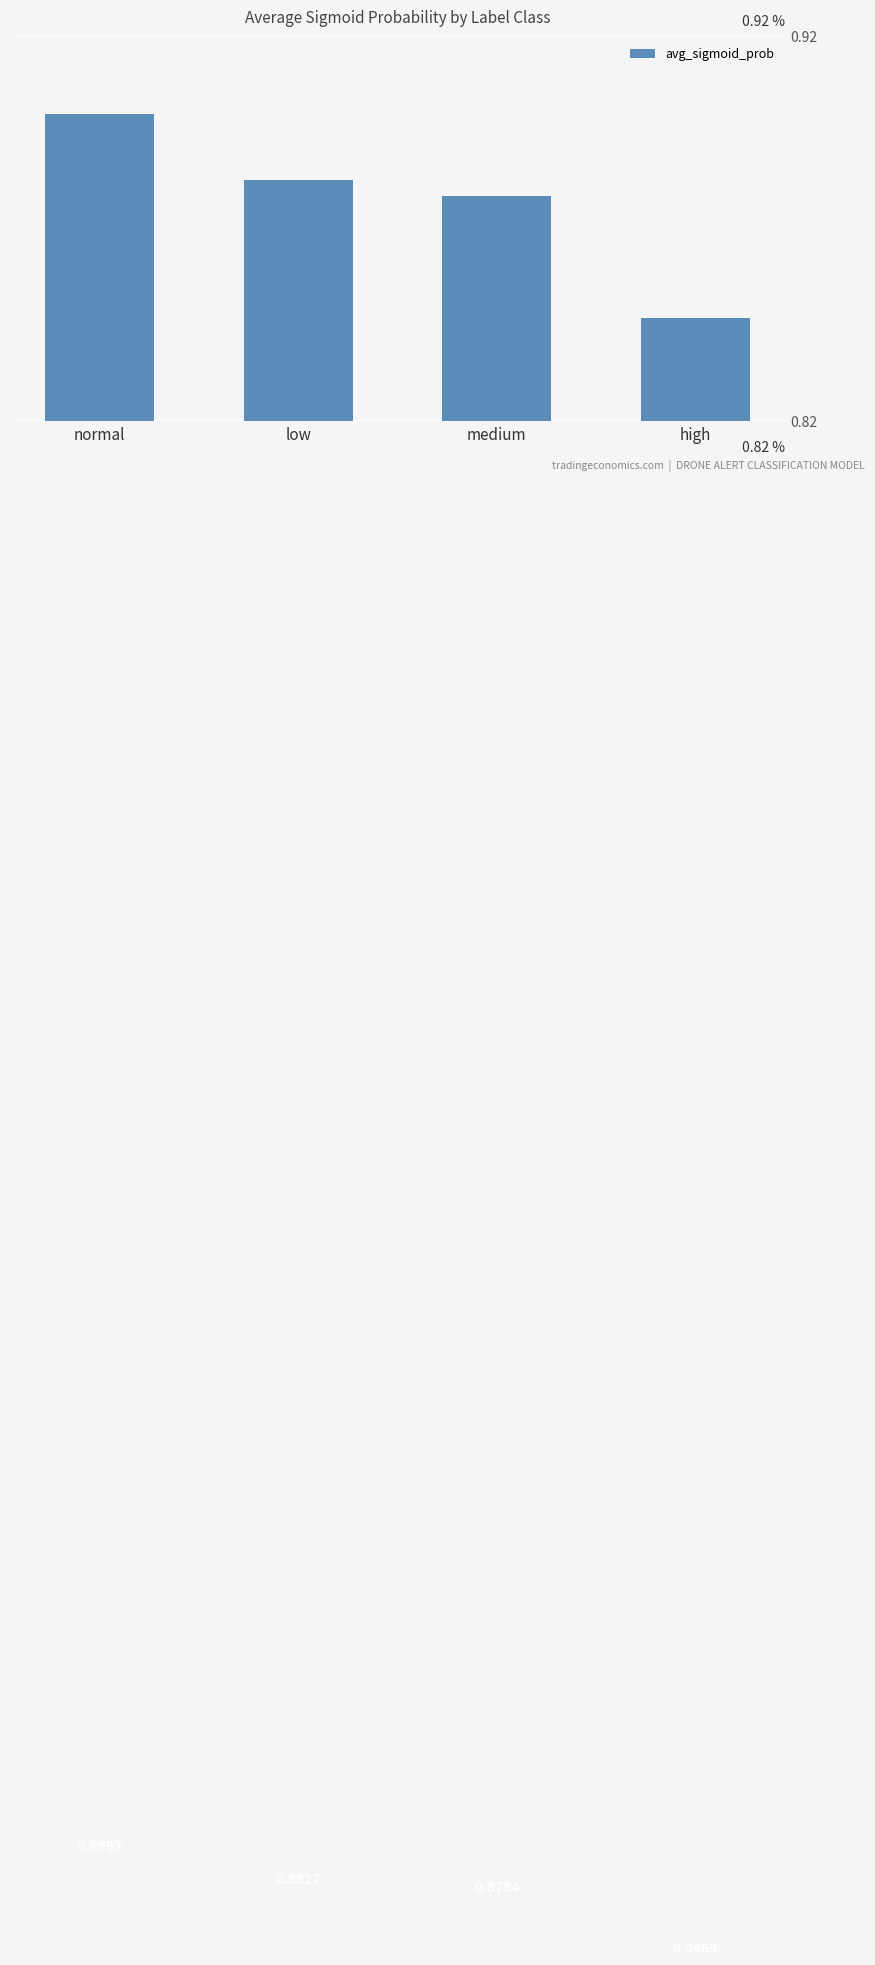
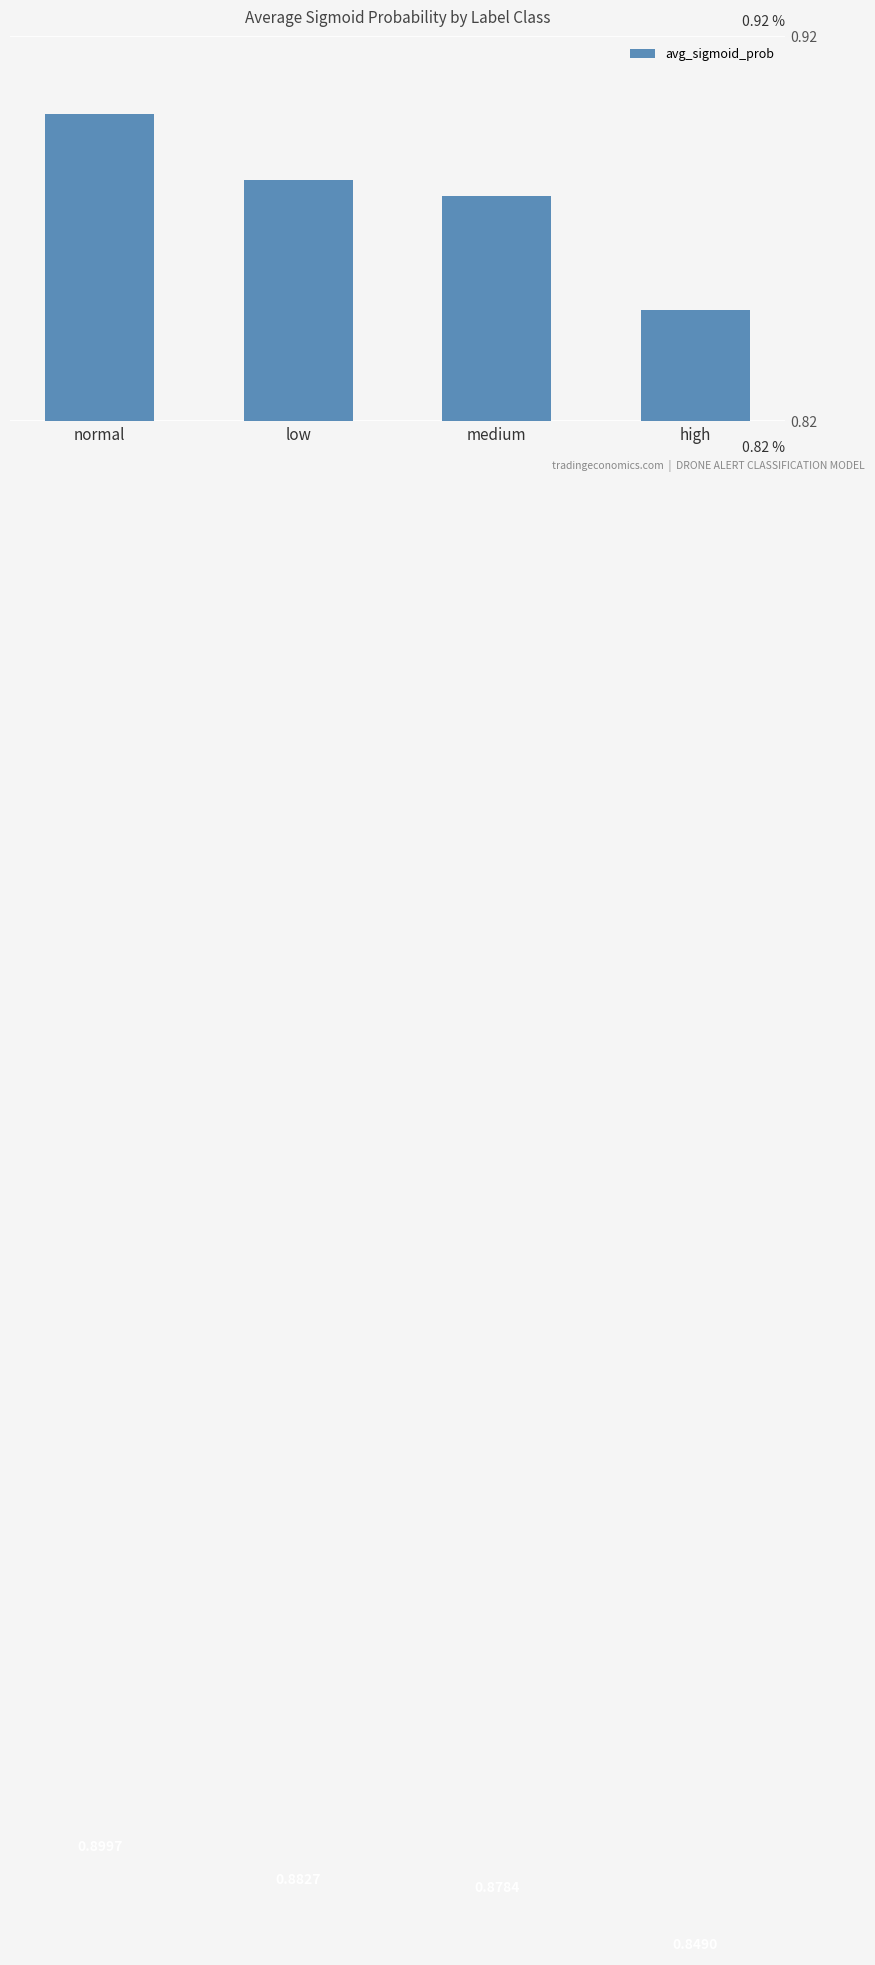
high: 0.8469 -> 0.8490
